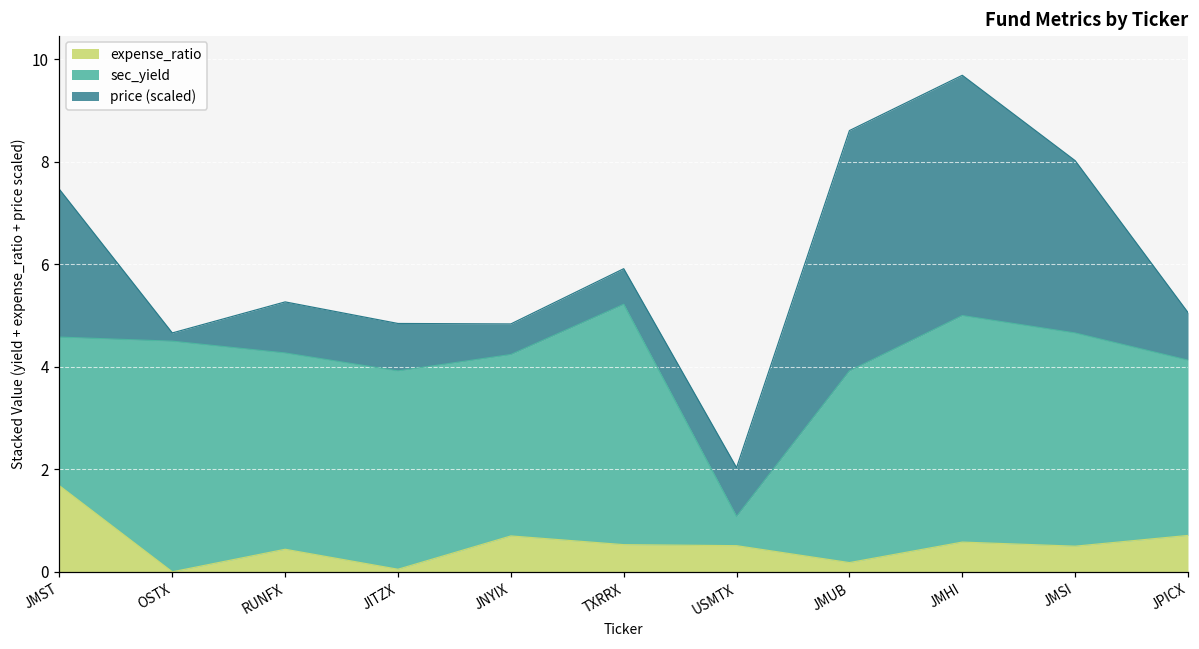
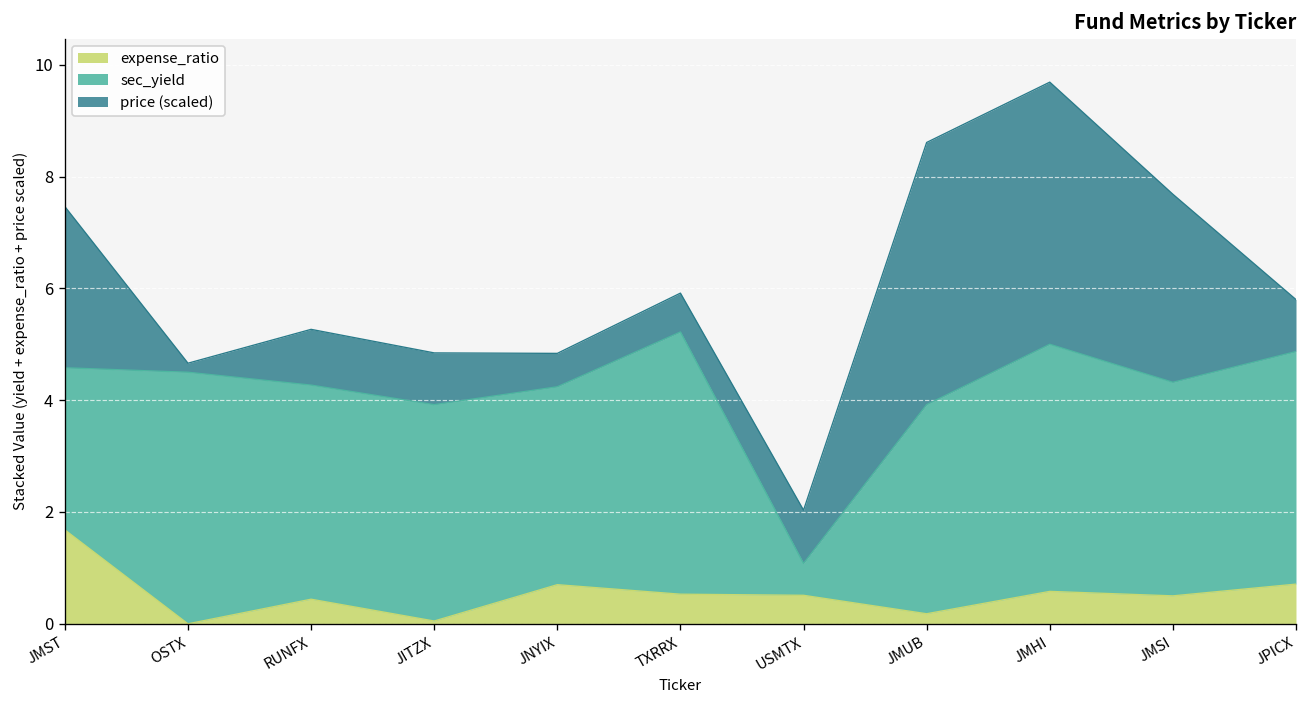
sec_yield, JMSI: 4.2 -> 3.8
sec_yield, JPICX: 3.4 -> 4.2
